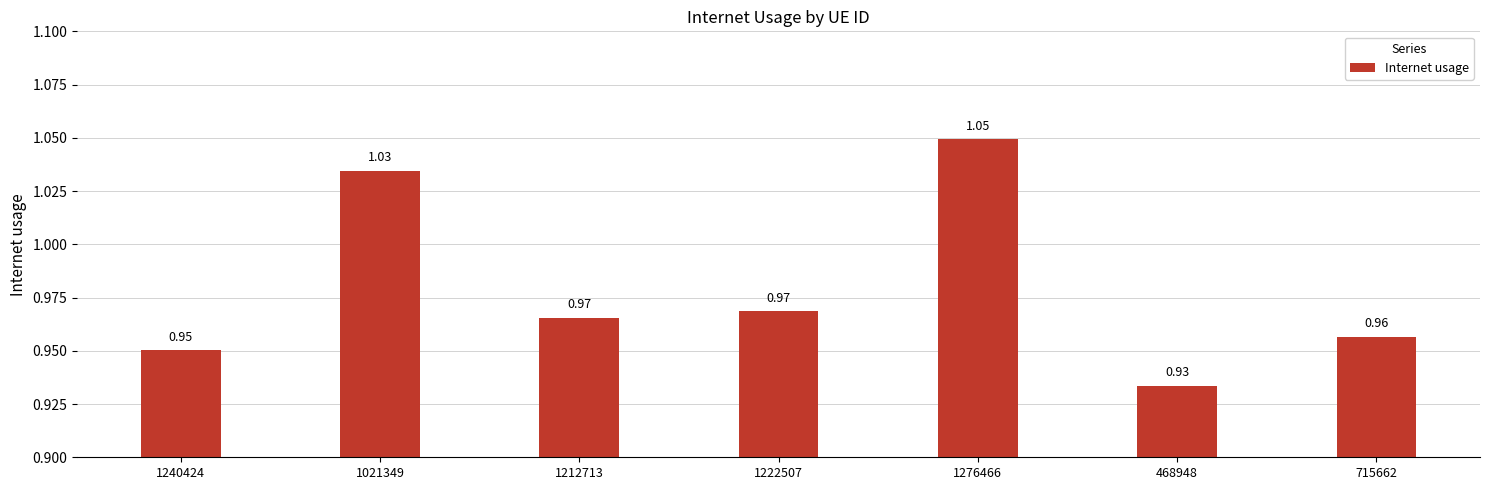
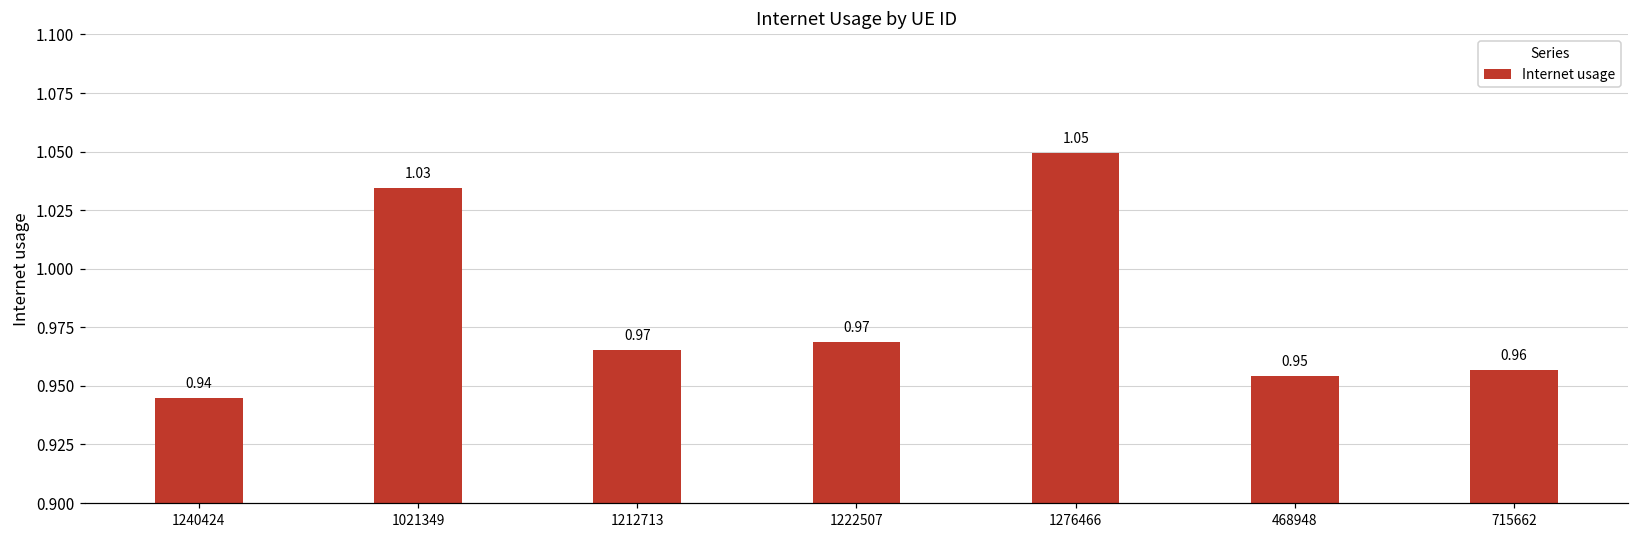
1240424: 0.95 -> 0.94
468948: 0.93 -> 0.95
